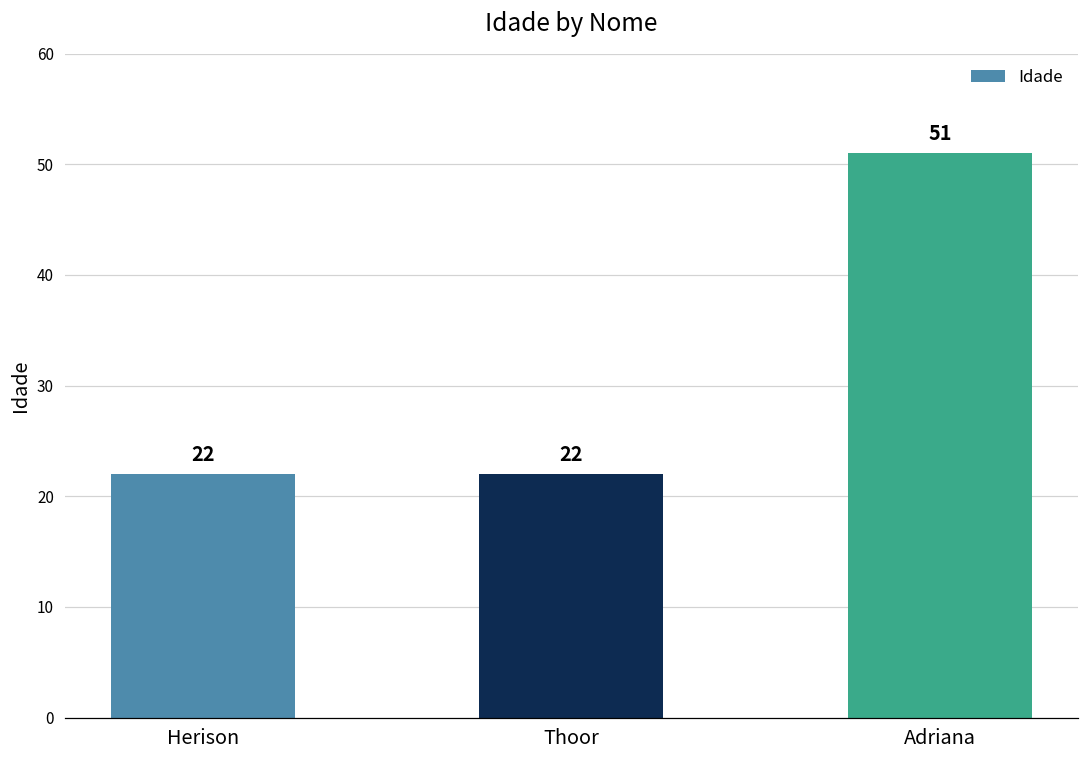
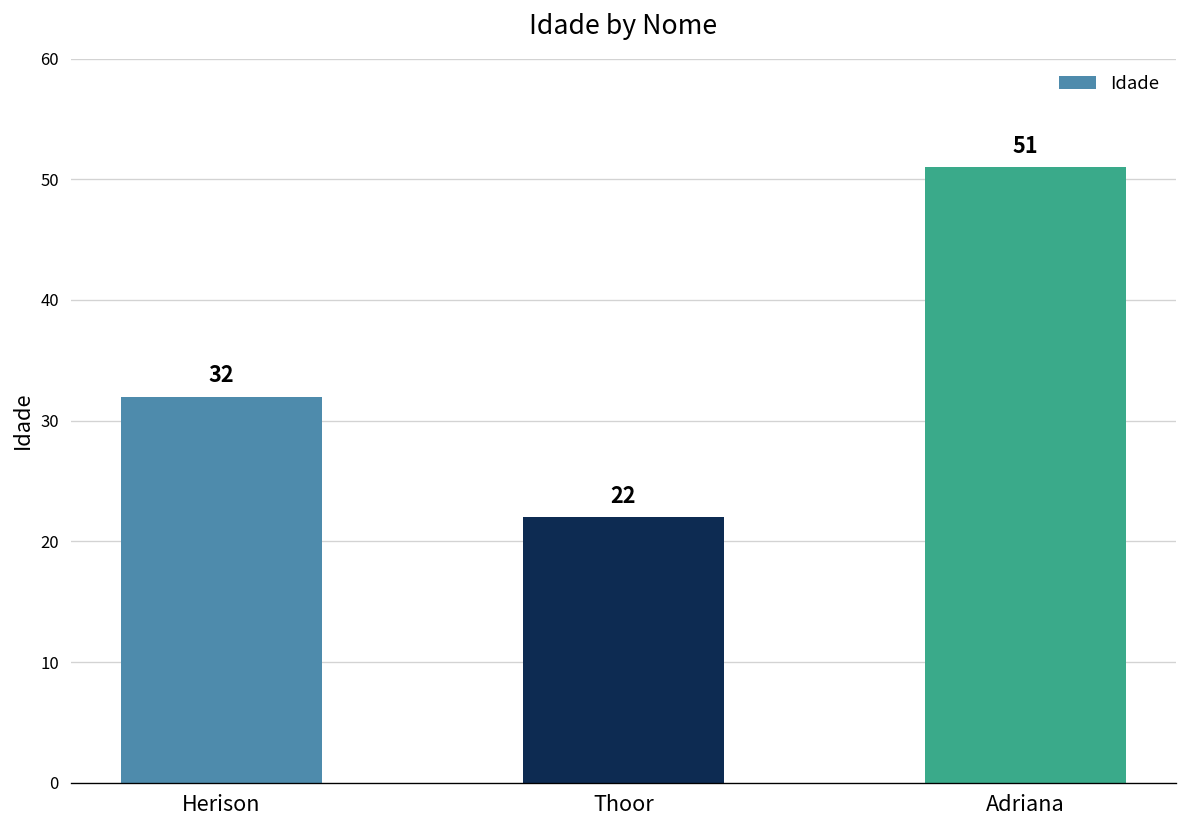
Herison: 22 -> 32
